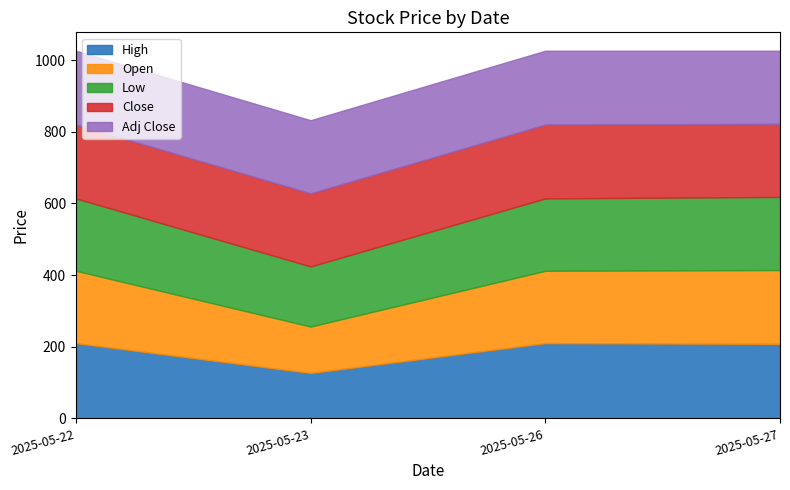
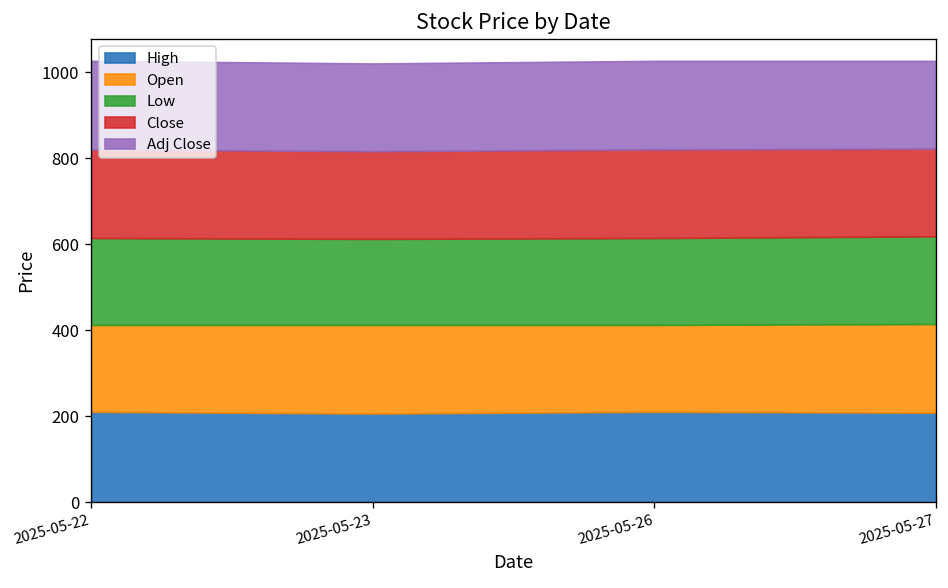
High, 2025-05-23: 130 -> 210
Open, 2025-05-23: 130 -> 210
Low, 2025-05-23: 170 -> 200
